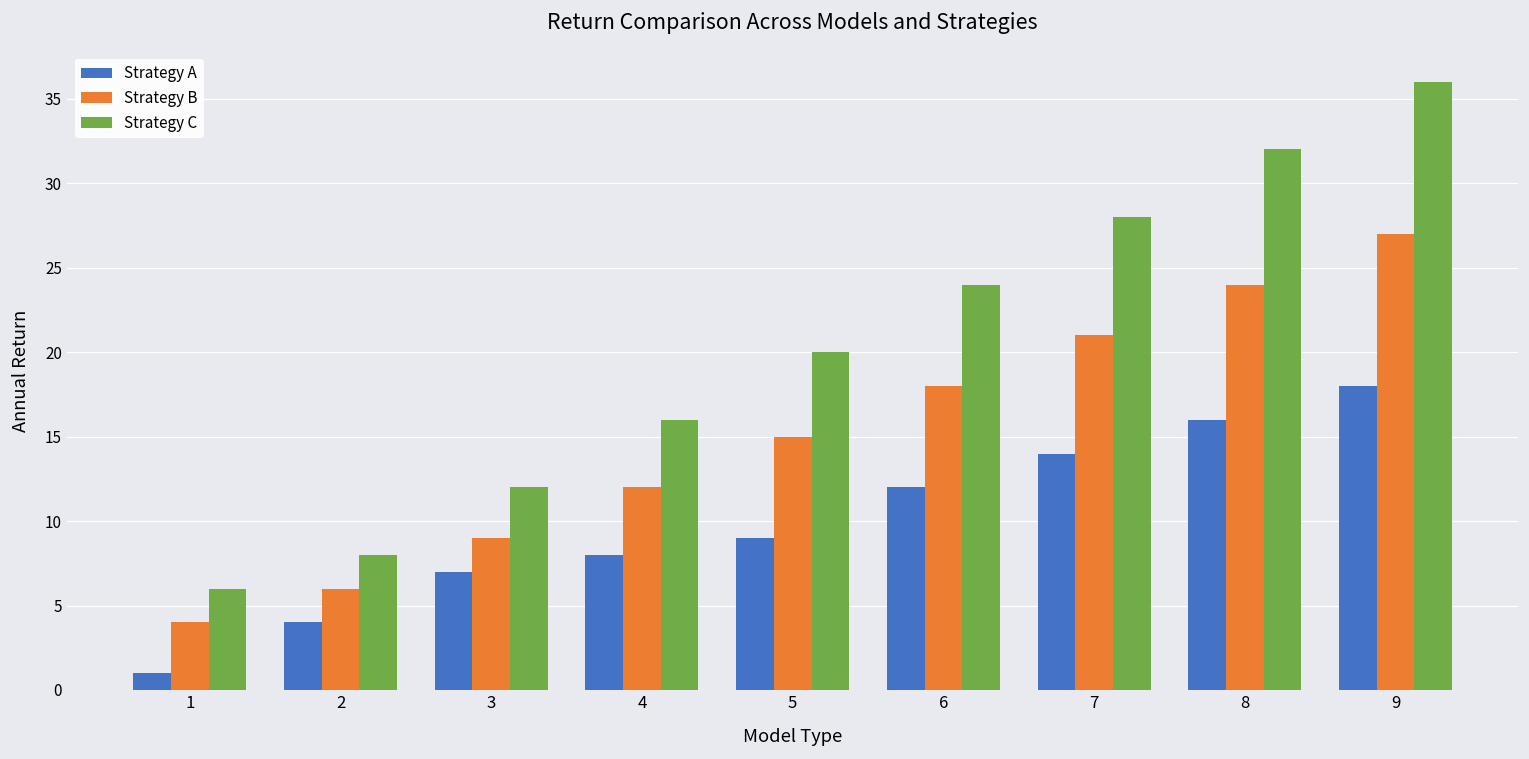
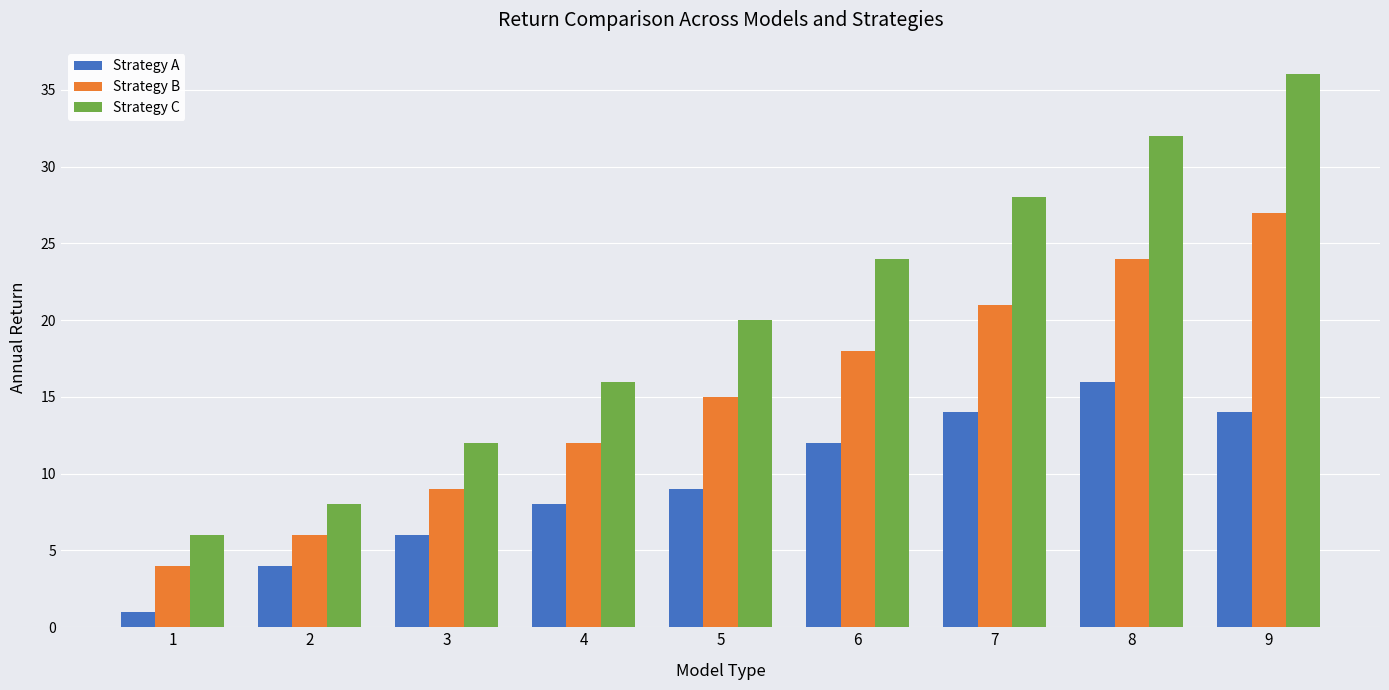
Strategy A, 3: 7 -> 6
Strategy A, 9: 18 -> 14
